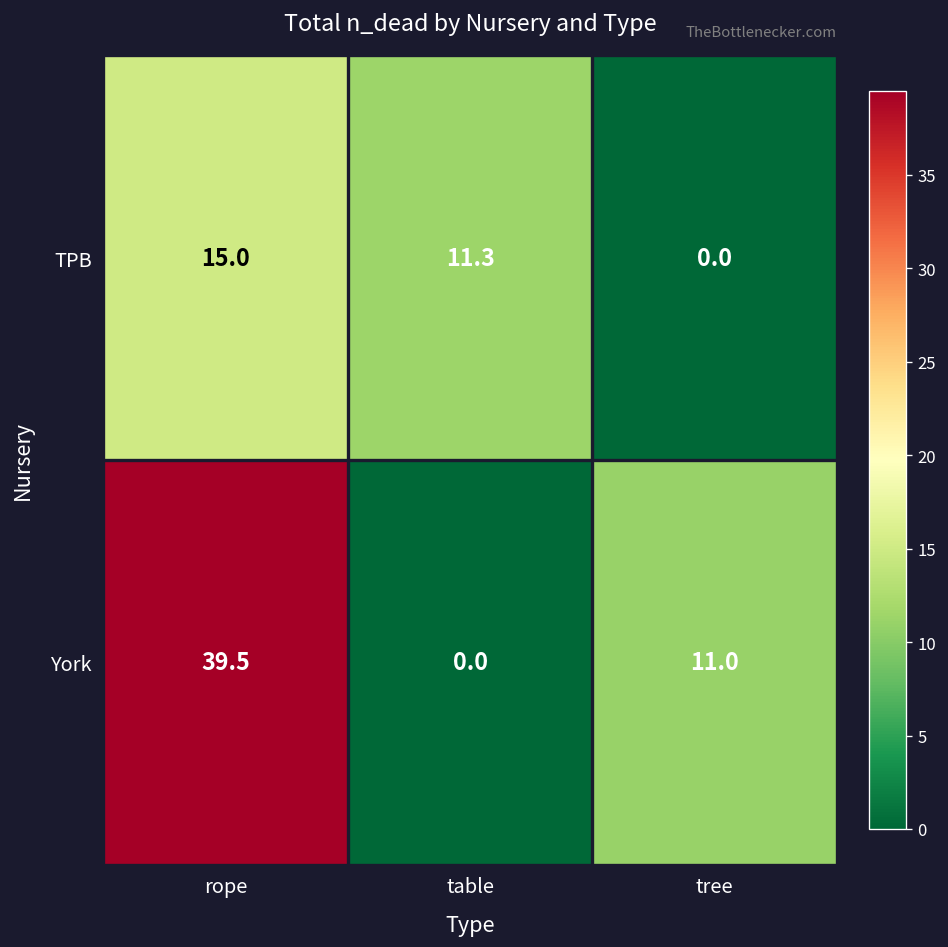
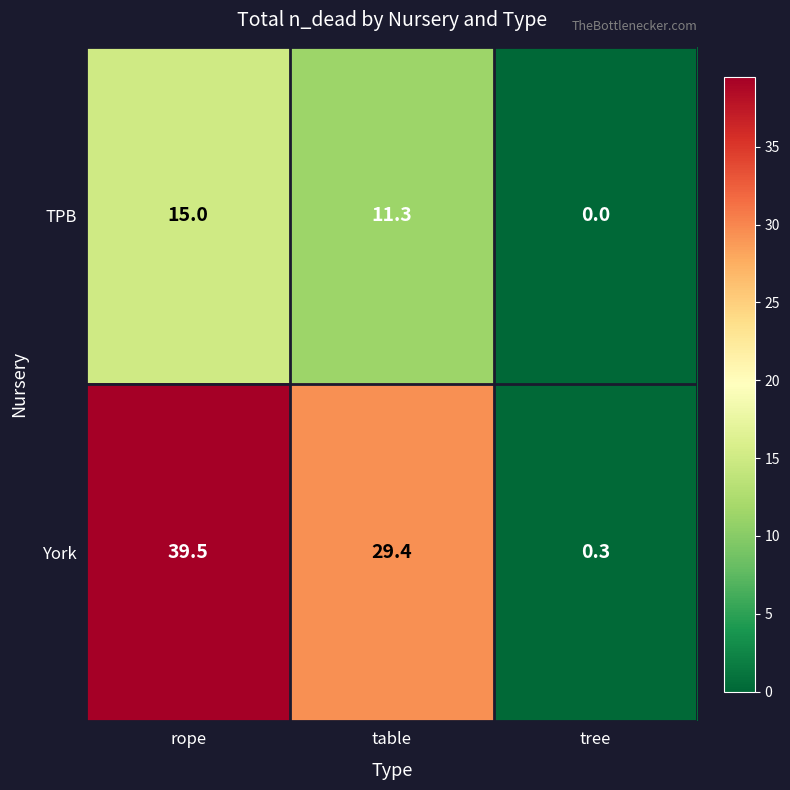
York, table: 0.0 -> 29.4
York, tree: 11.0 -> 0.3
